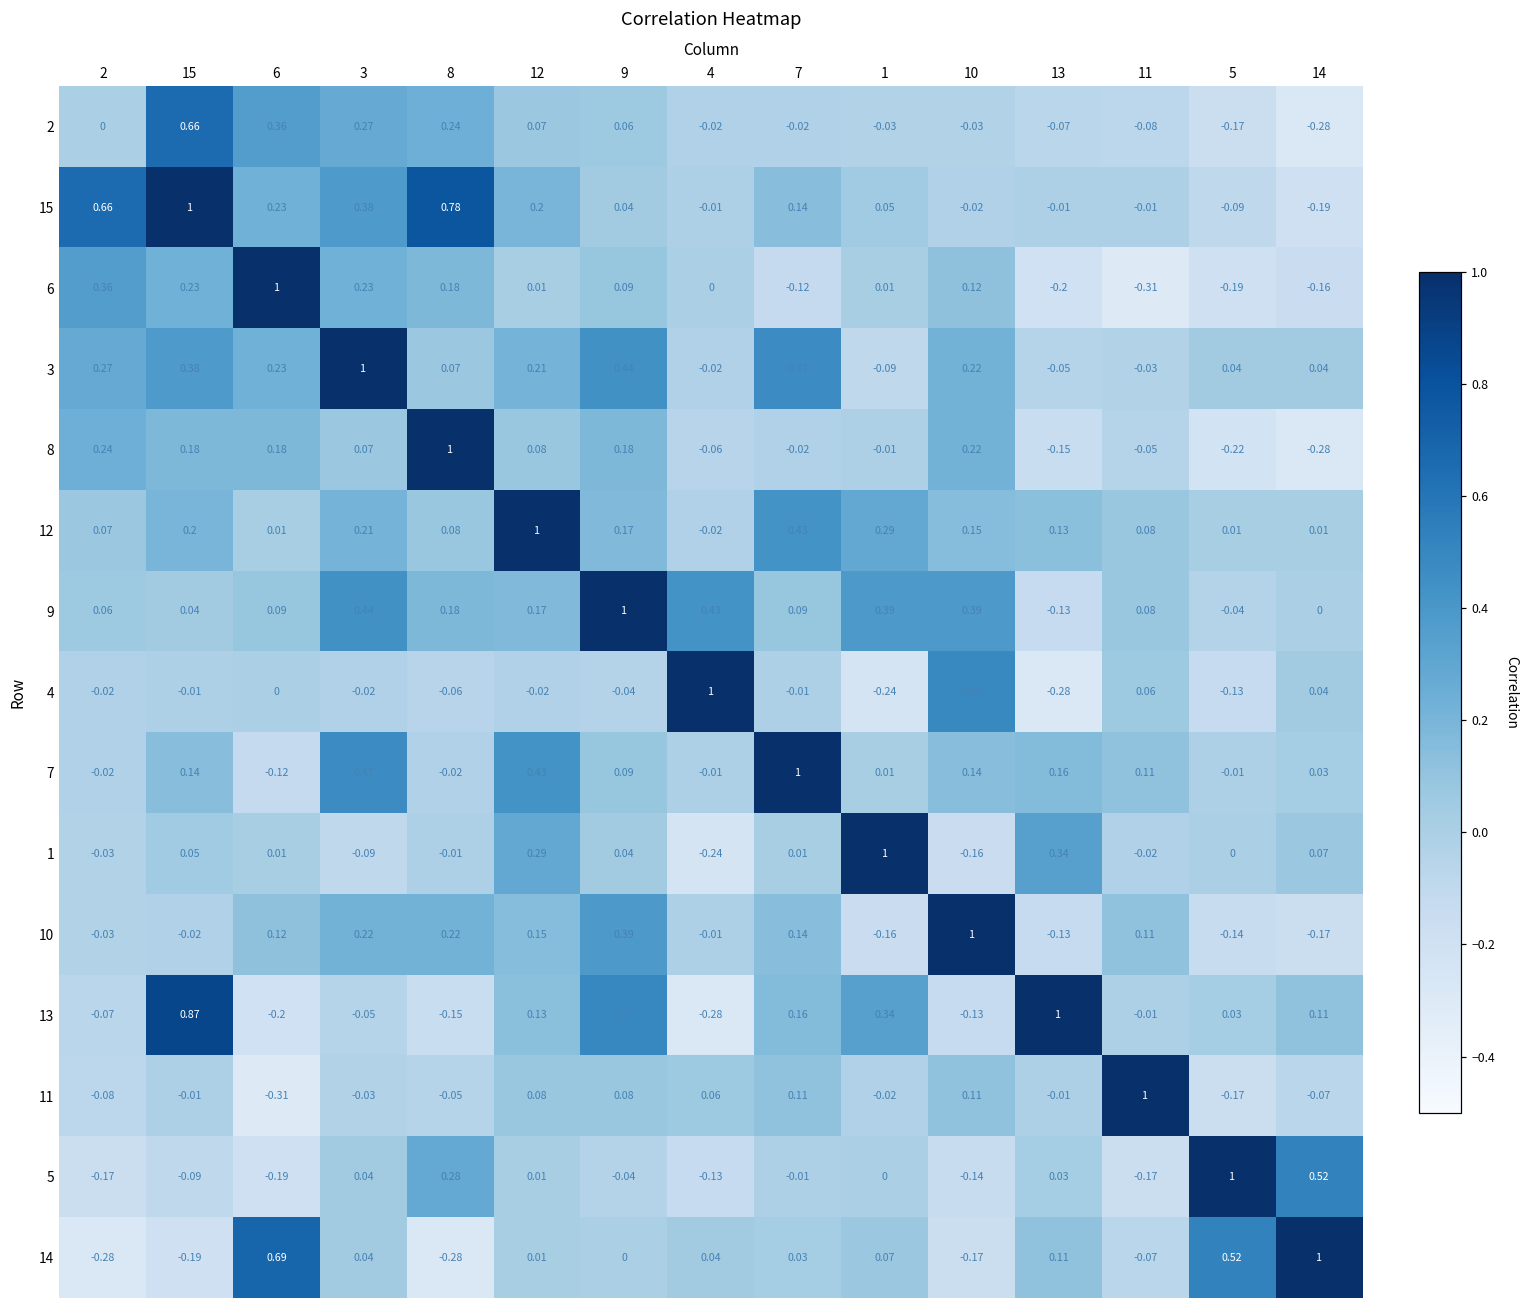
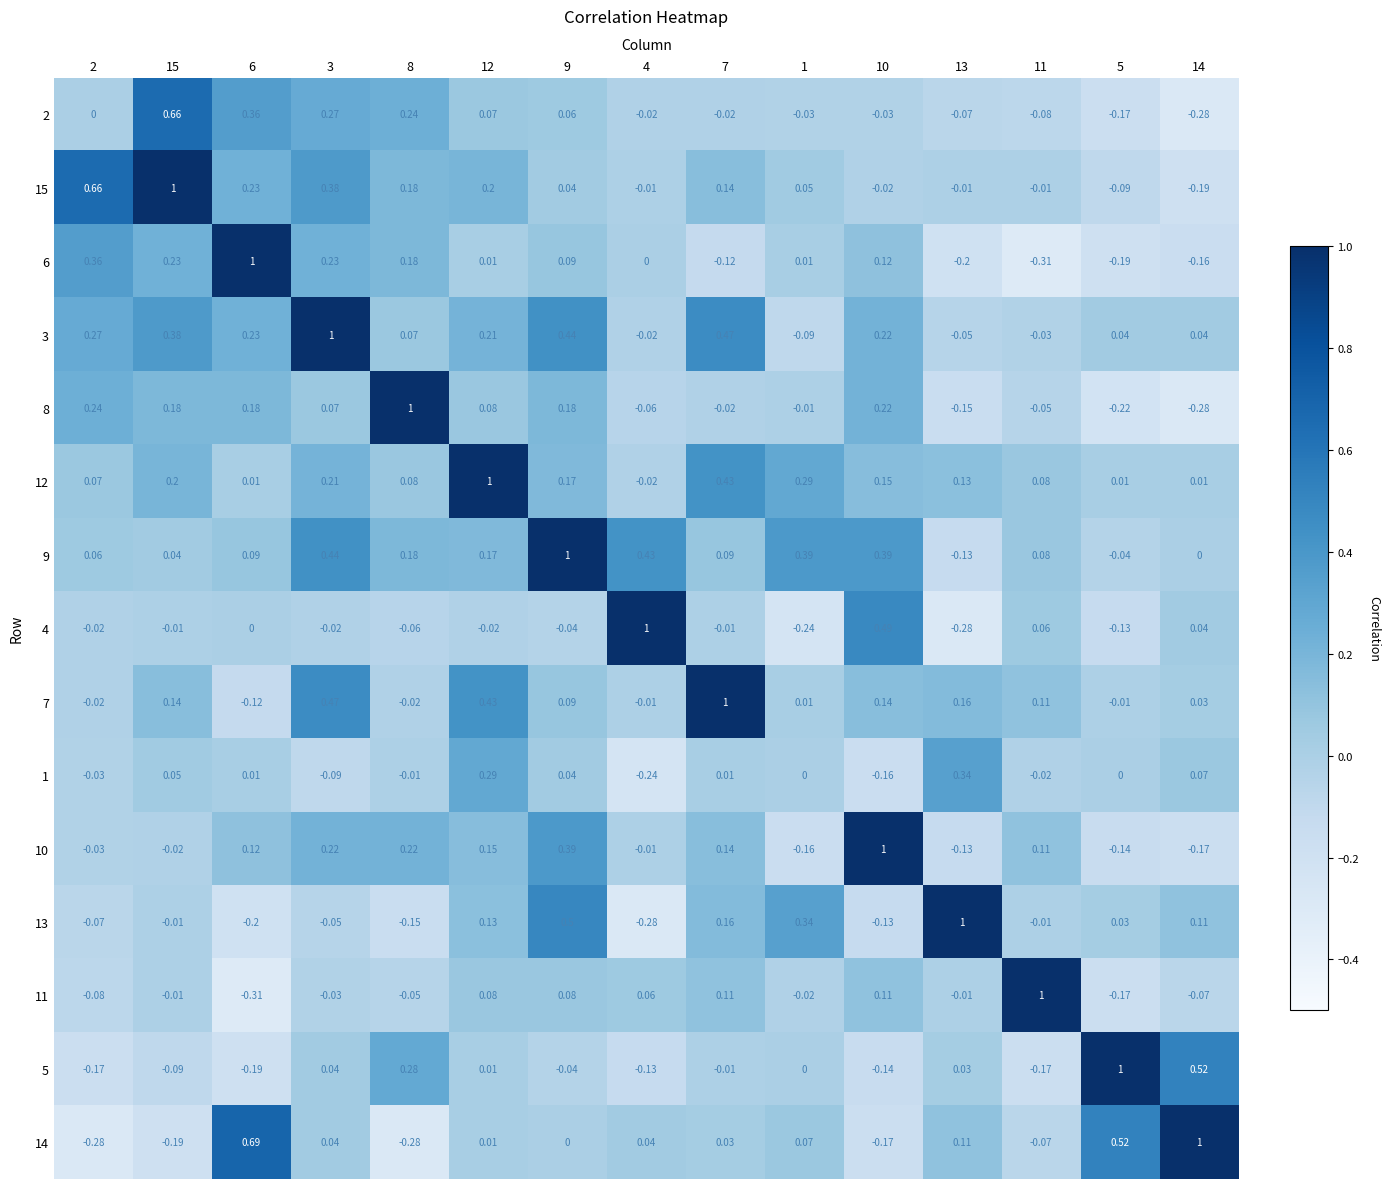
15, 8: 0.78 -> 0.18
1, 1: 1 -> 0
13, 15: 0.87 -> -0.01
